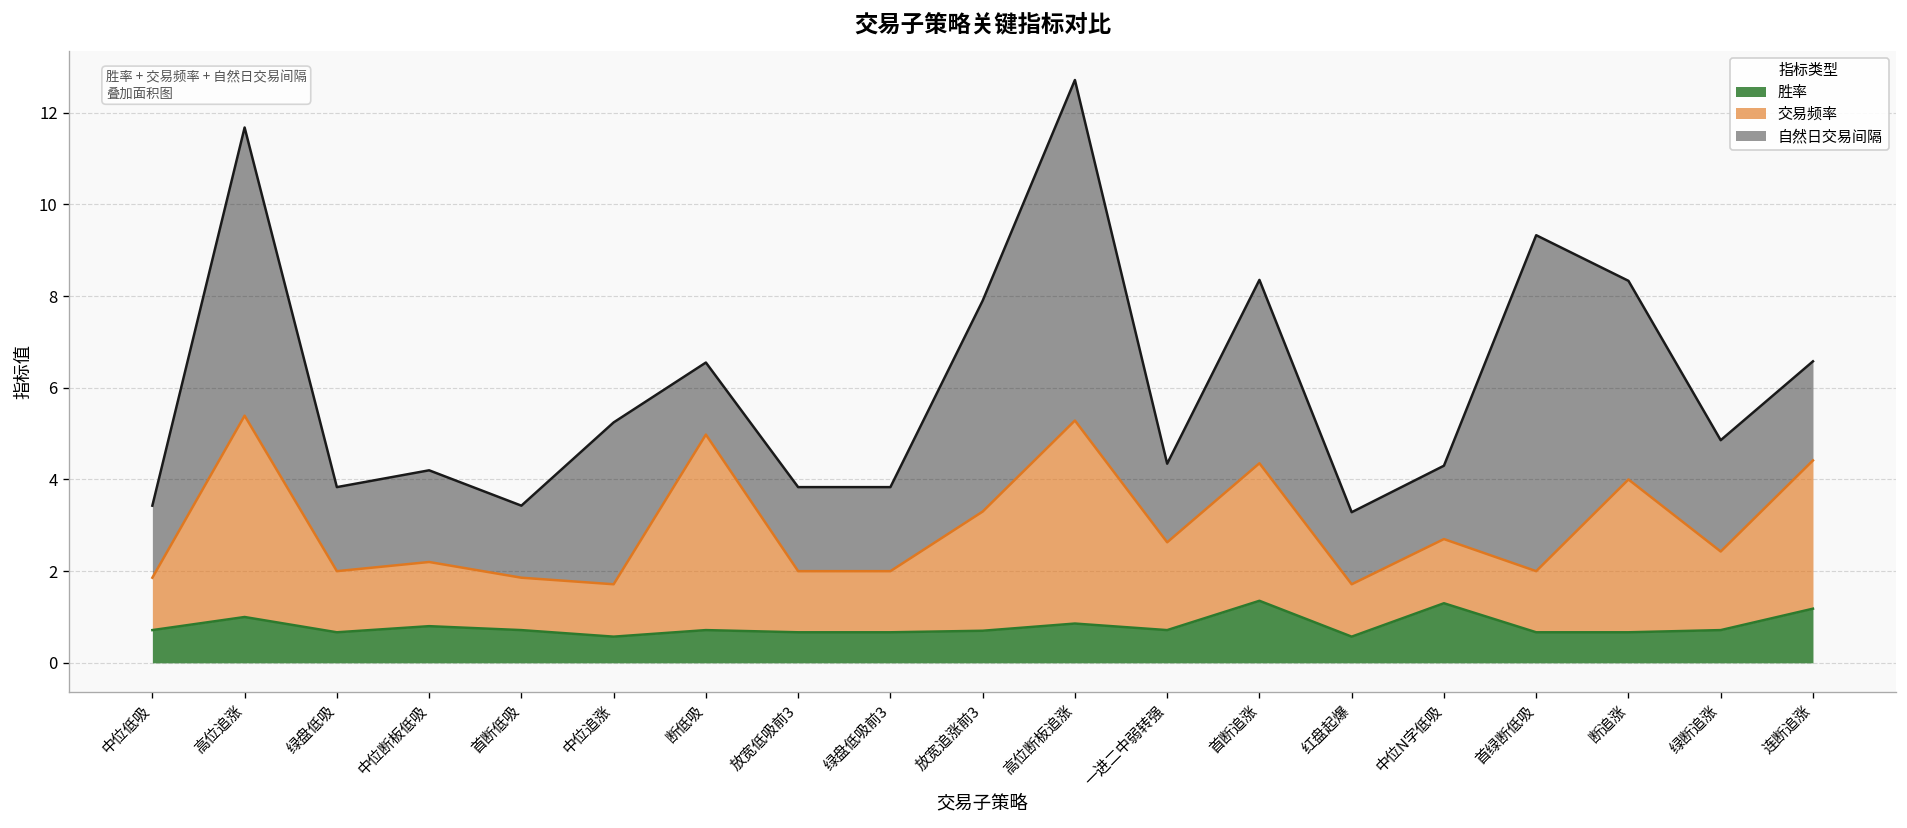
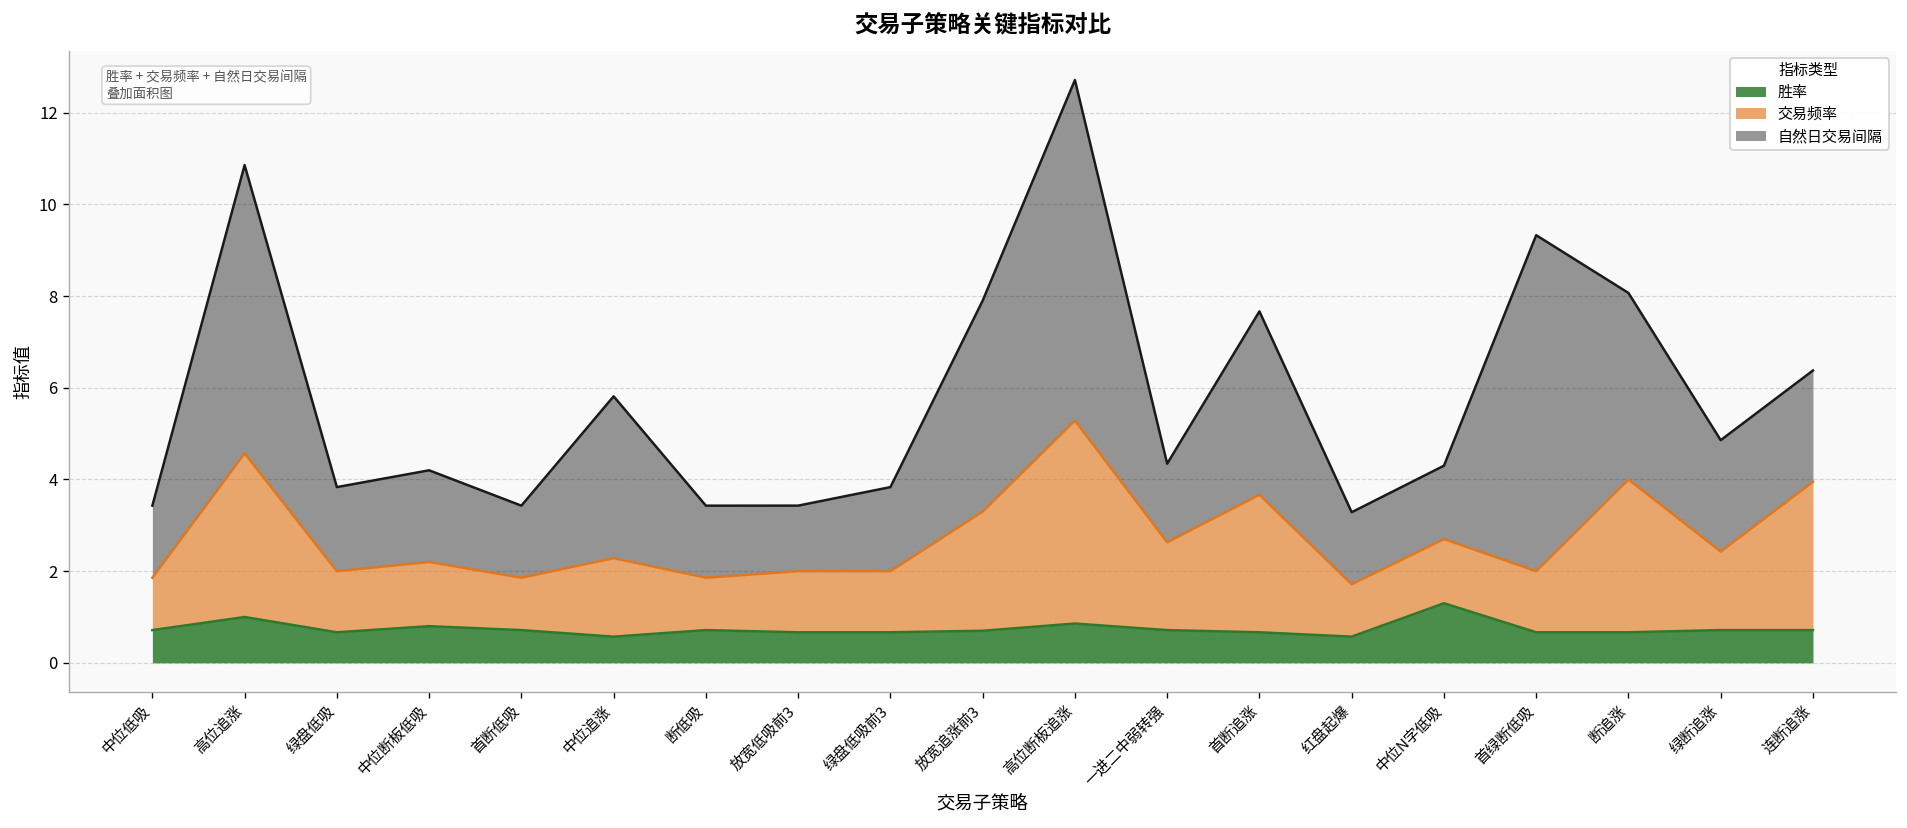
交易频率, 高位追涨: 4.4 -> 3.6
交易频率, 中位追涨: 1.1 -> 1.7
交易频率, 断低吸: 4.3 -> 1.1
自然日交易间隔, 放宽低吸前3: 1.8 -> 1.4
胜率, 首断追涨: 1.4 -> 0.7
自然日交易间隔, 断追涨: 4.3 -> 4.1
胜率, 连断追涨: 1.2 -> 0.7
自然日交易间隔, 连断追涨: 2.2 -> 2.4
